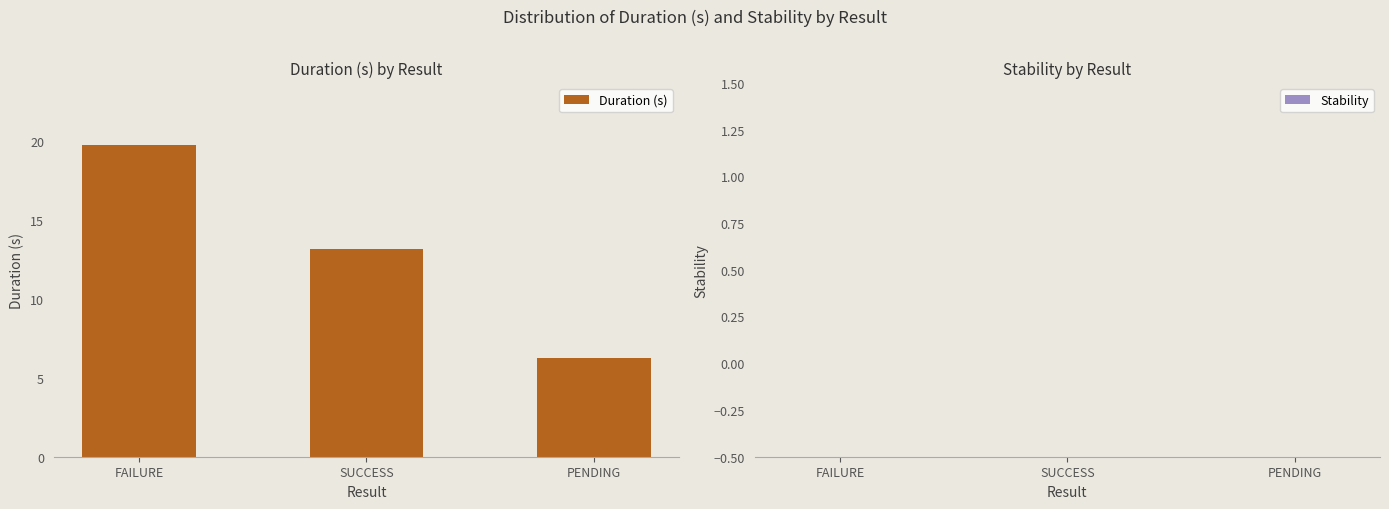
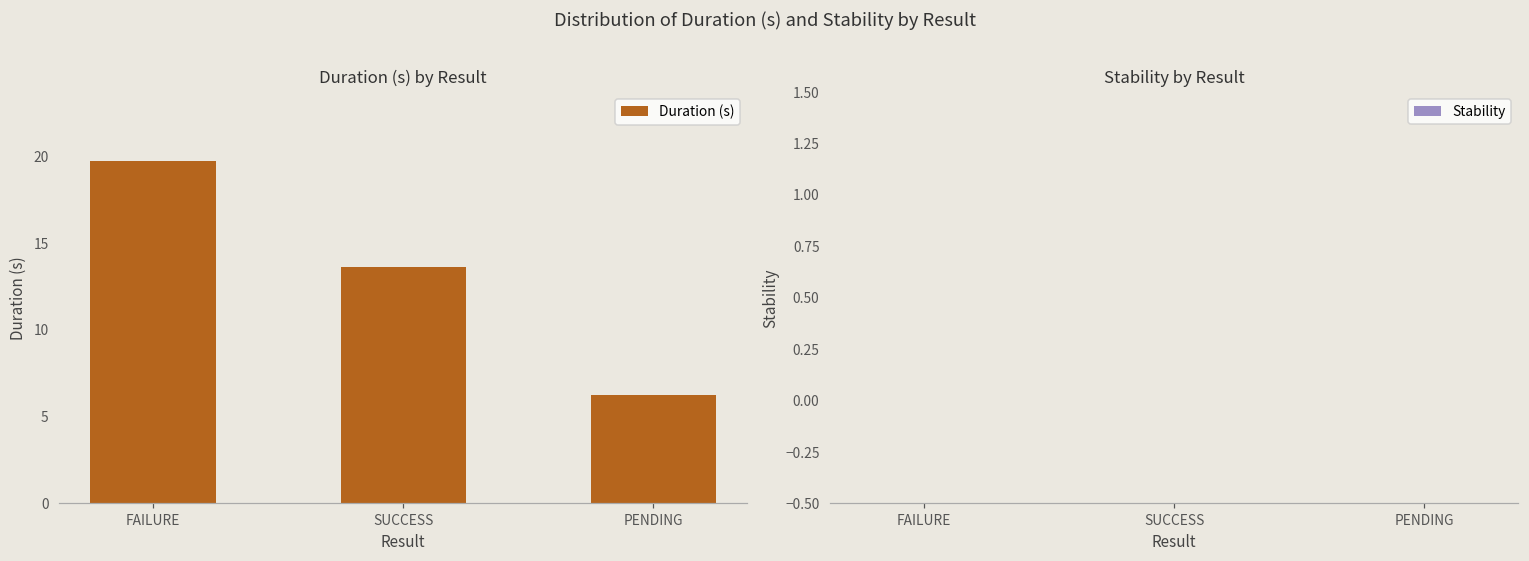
Duration (s) by Result, SUCCESS: 13.1 -> 13.7
